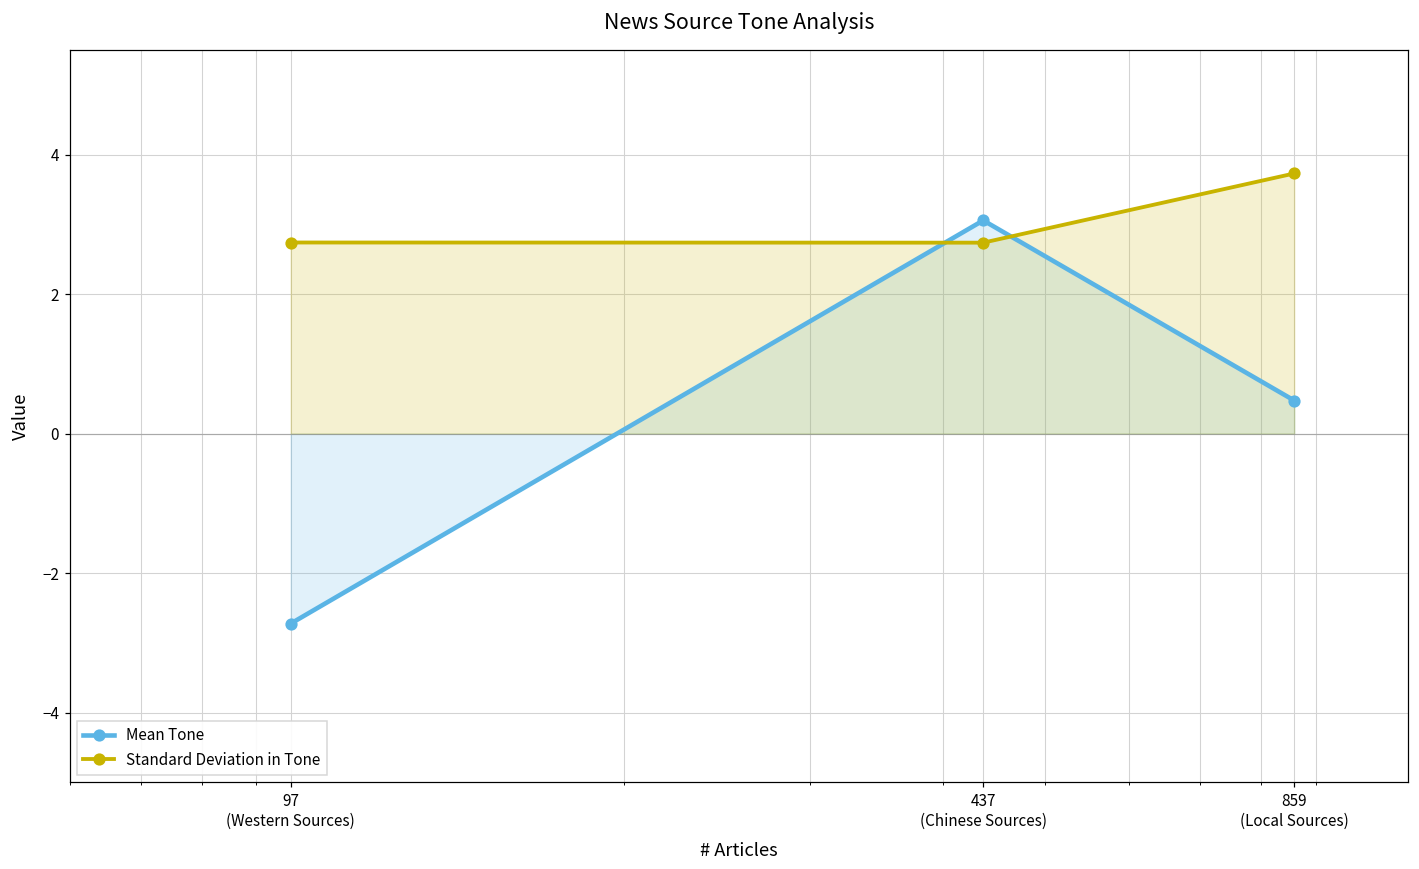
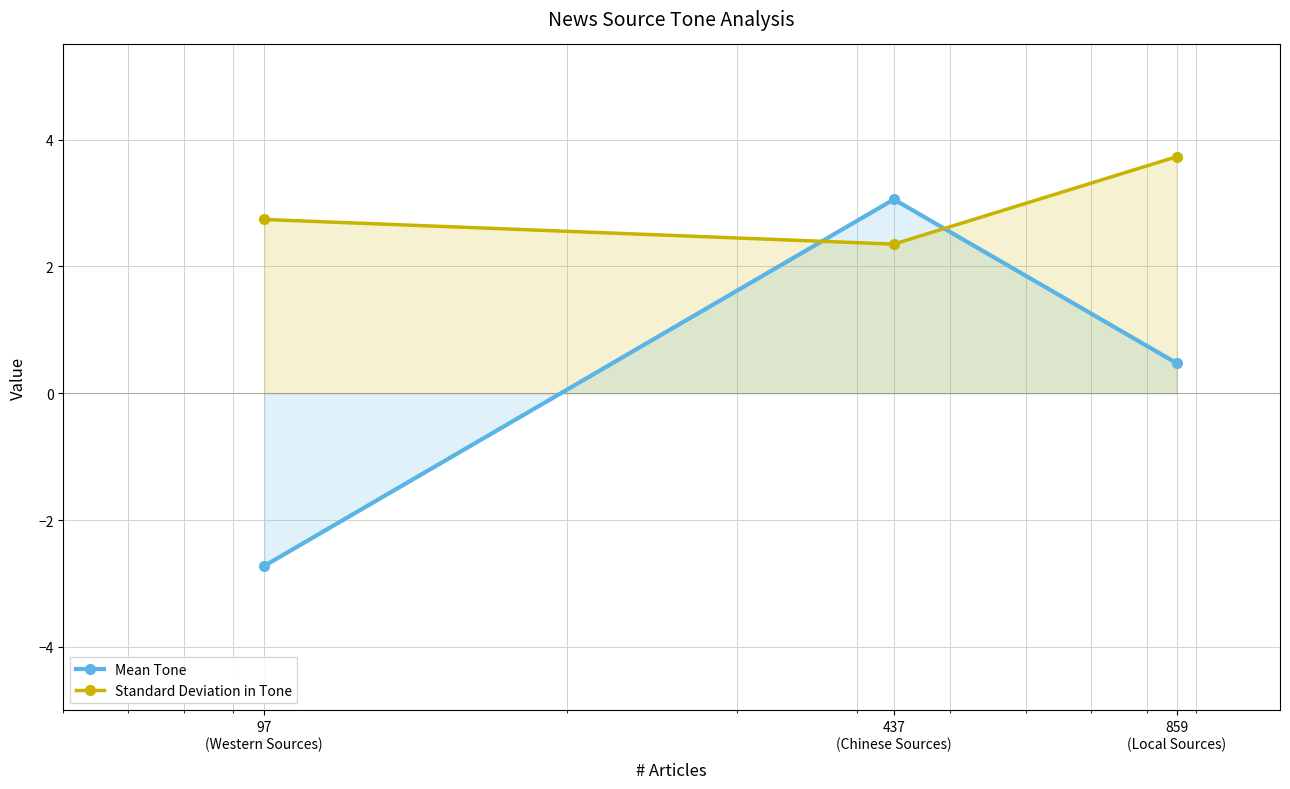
Standard Deviation in Tone, 437 (Chinese Sources): 2.7 -> 2.4
